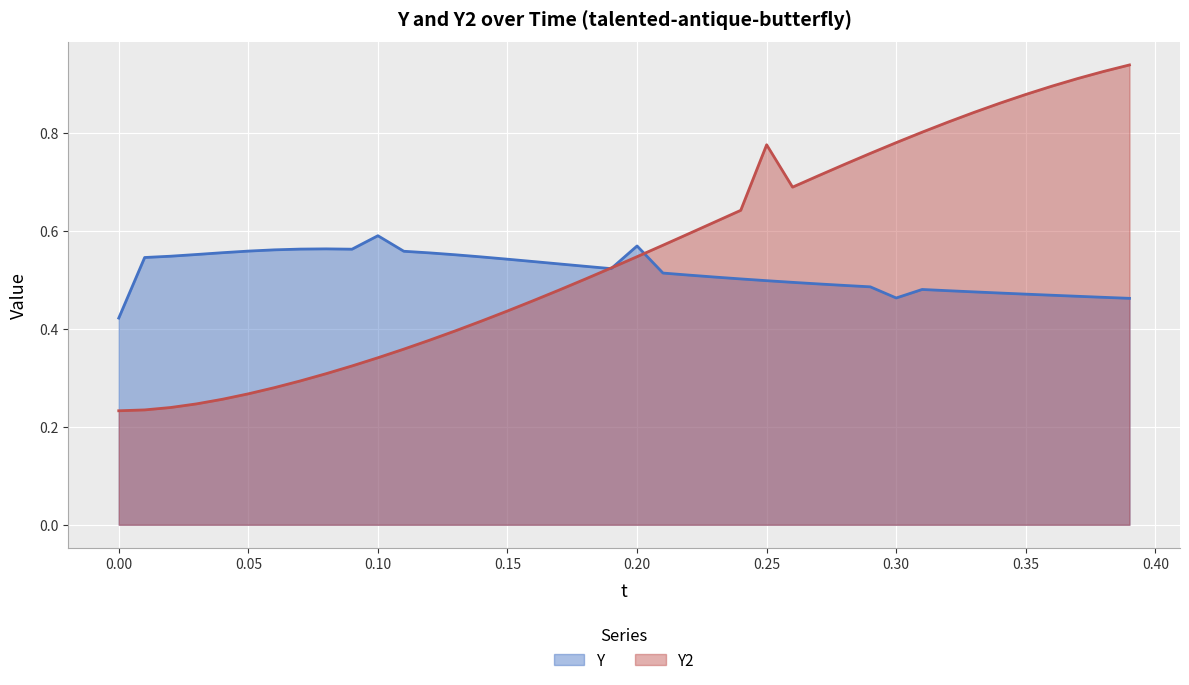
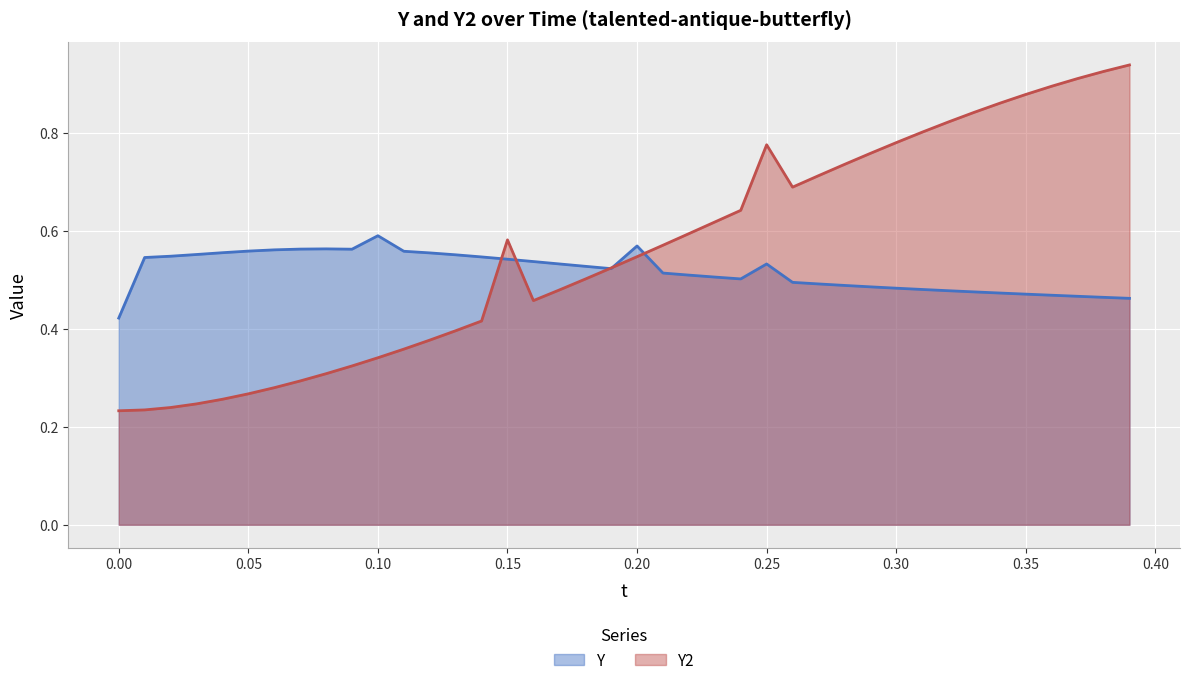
Y2, 0.15: 0.44 -> 0.58
Y, 0.25: 0.50 -> 0.53
Y, 0.30: 0.46 -> 0.48
